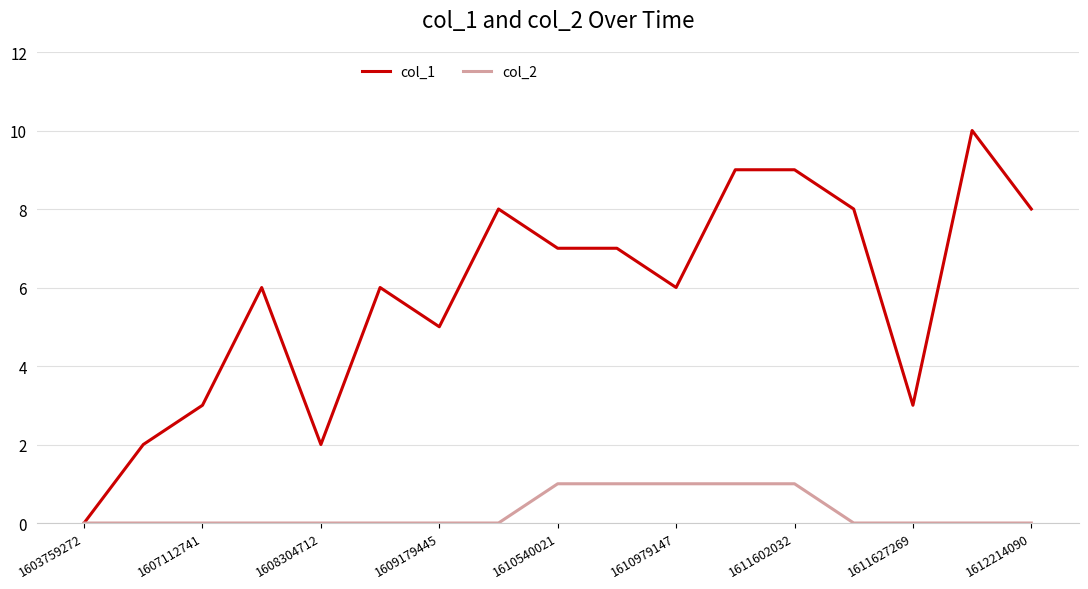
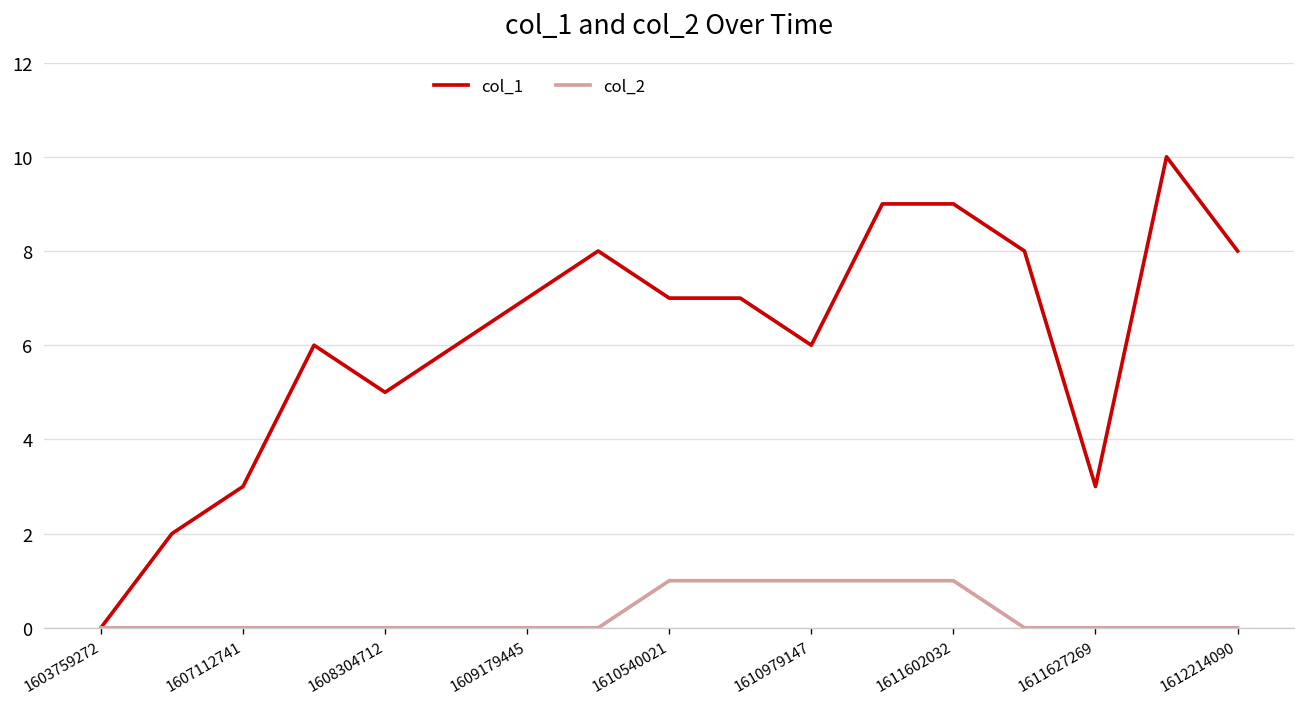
col_1, 1608304712: 2 -> 5
col_1, 1609179445: 5 -> 7
